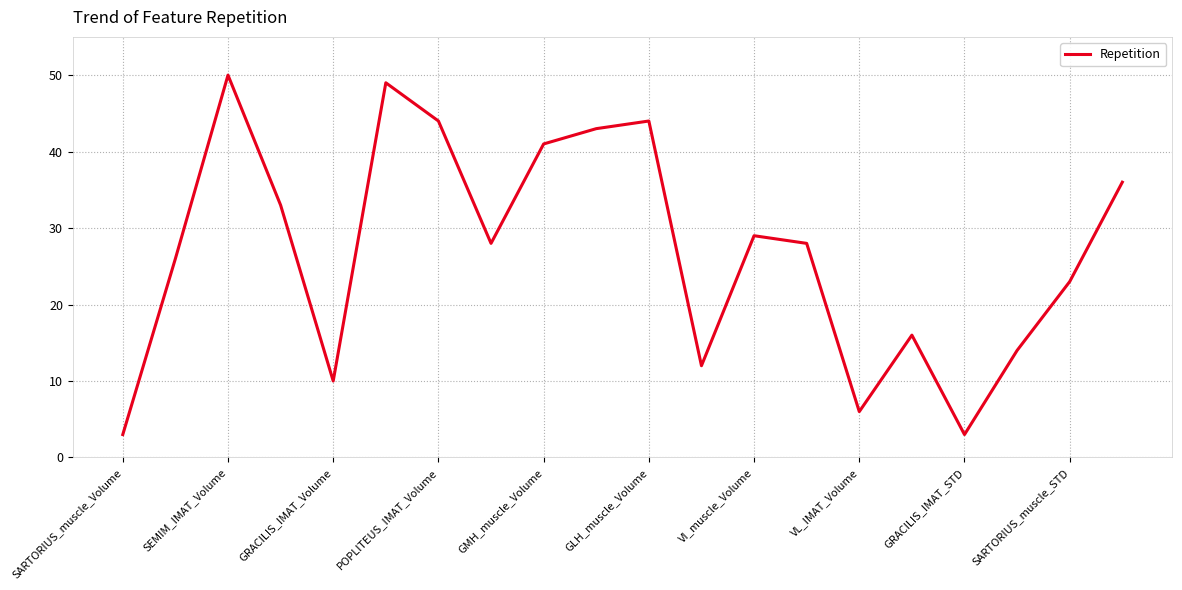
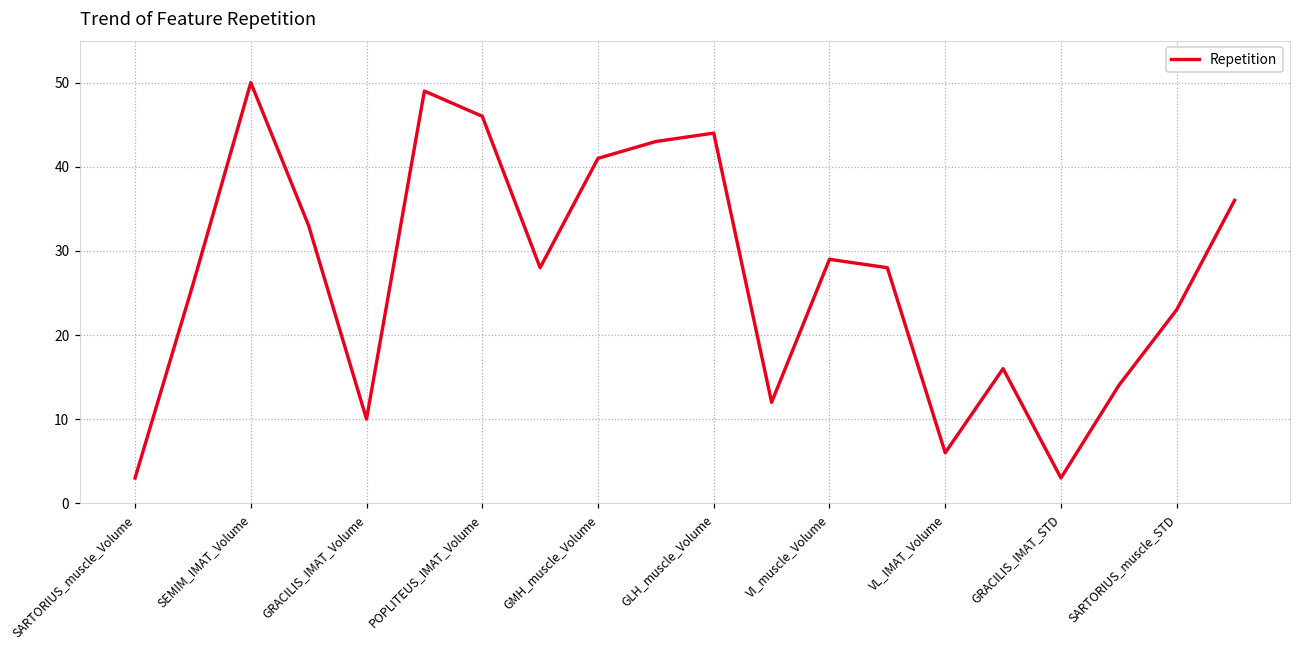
POPLITEUS_IMAT_Volume: 44 -> 46
